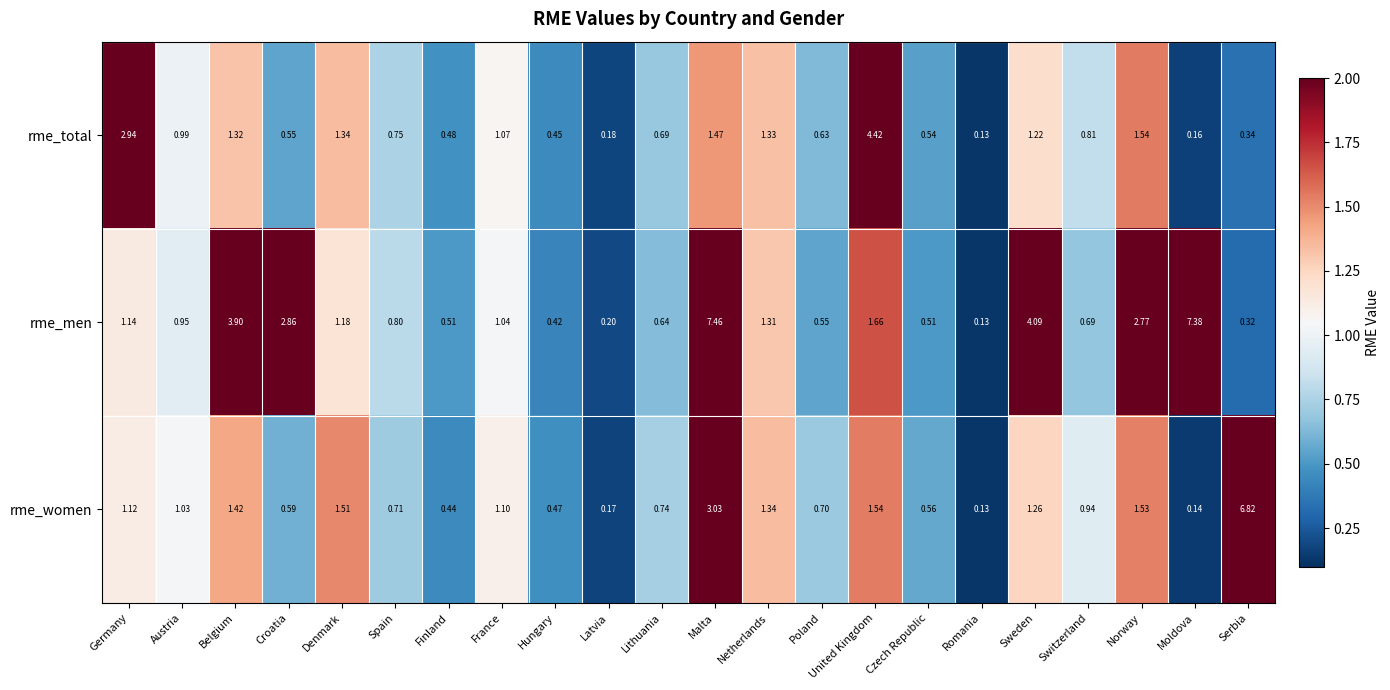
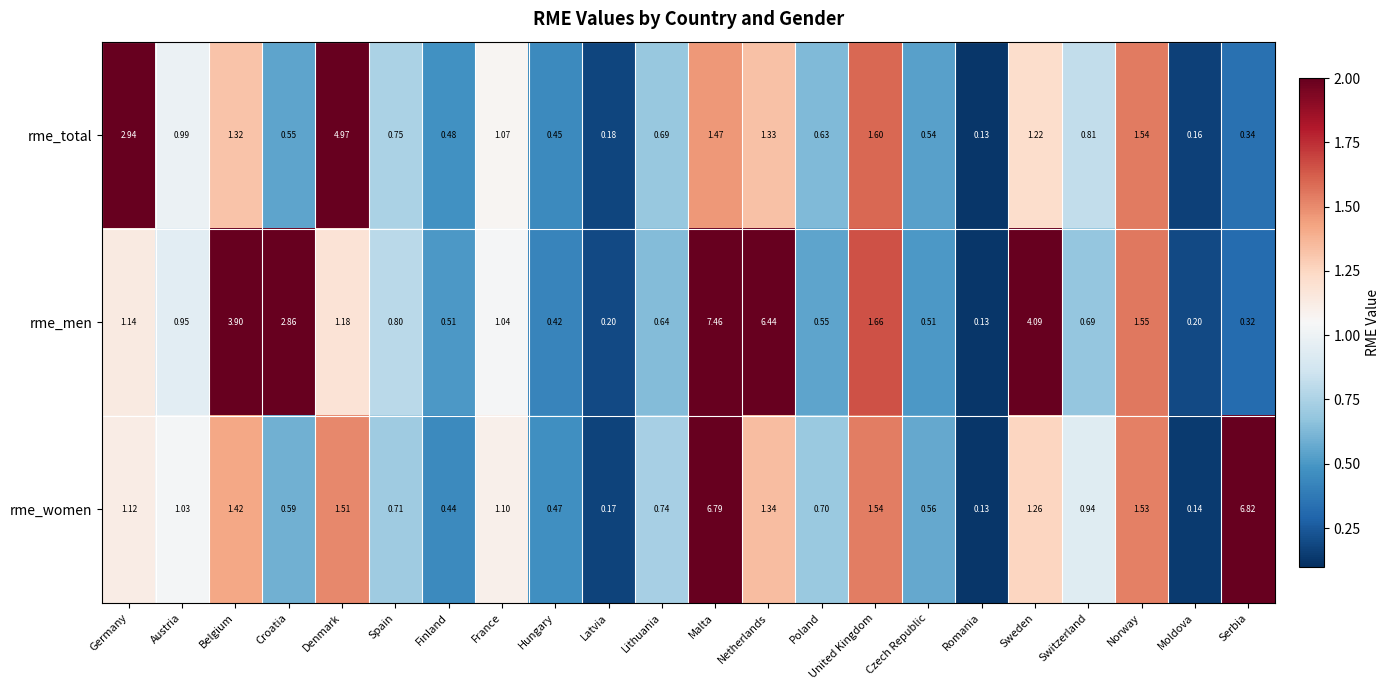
rme_total, Denmark: 1.34 -> 4.97
rme_total, United Kingdom: 4.42 -> 1.60
rme_men, Netherlands: 1.31 -> 6.44
rme_men, Norway: 2.77 -> 1.55
rme_men, Moldova: 7.38 -> 0.20
rme_women, Malta: 3.03 -> 6.79
